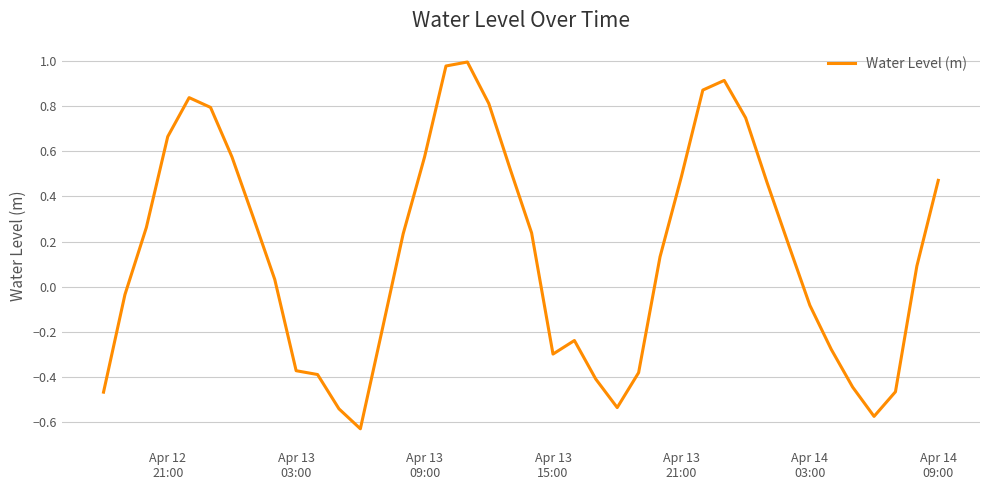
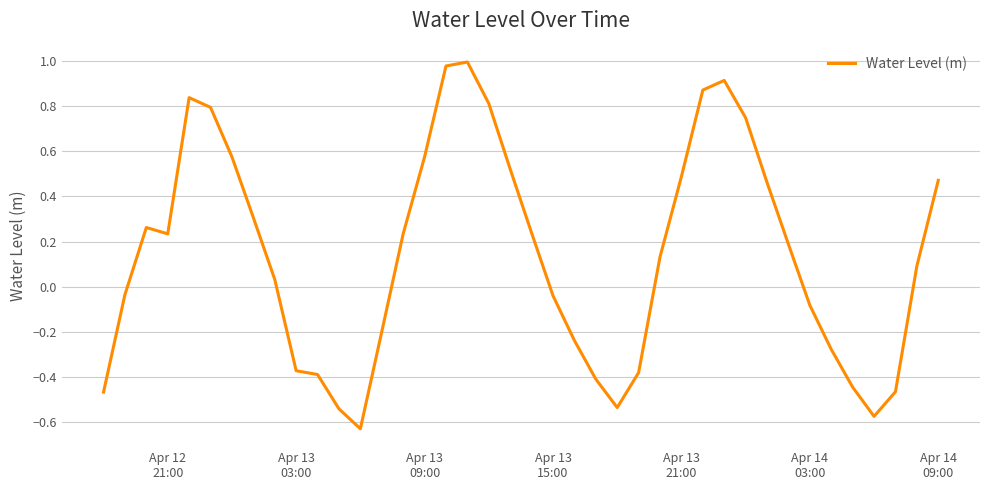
Apr 12 21:00: 0.66 -> 0.23
Apr 13 15:00: -0.30 -> -0.04
